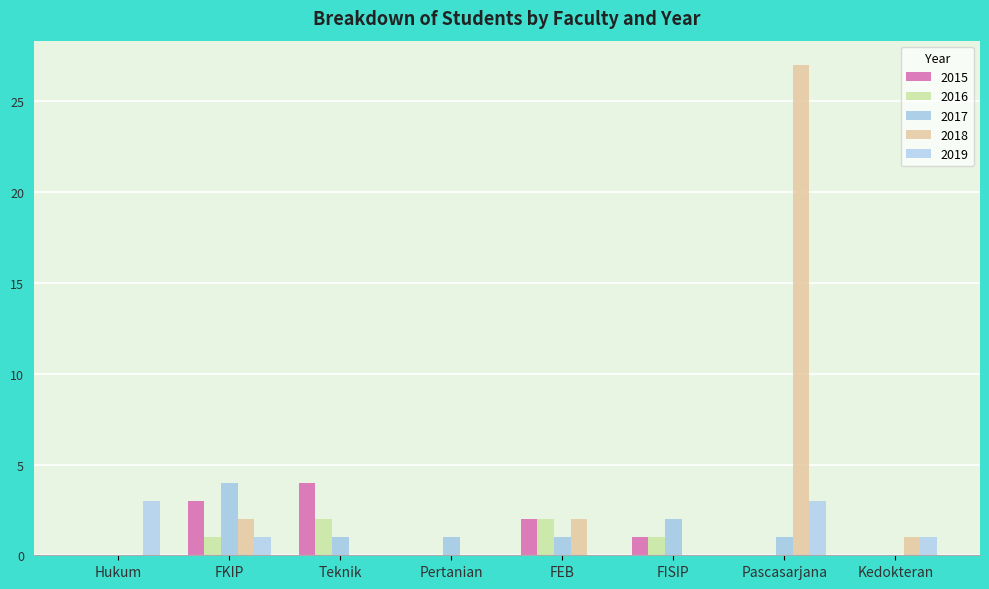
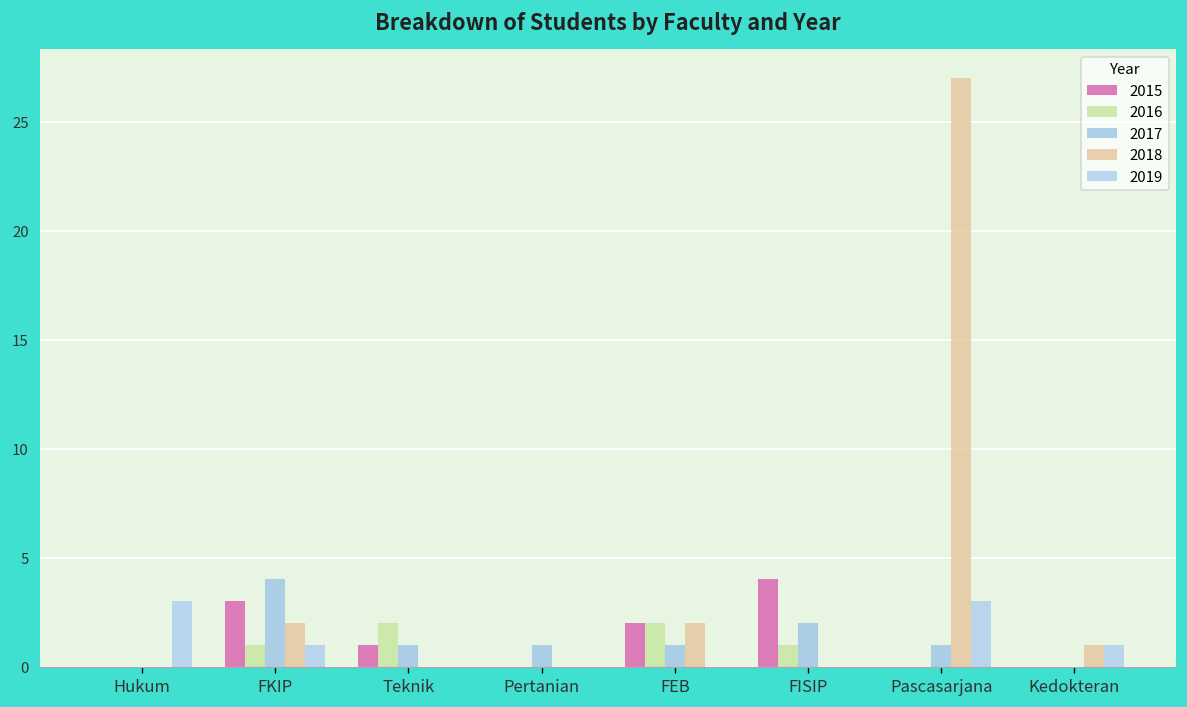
2015, Teknik: 4 -> 1
2015, FISIP: 1 -> 4
